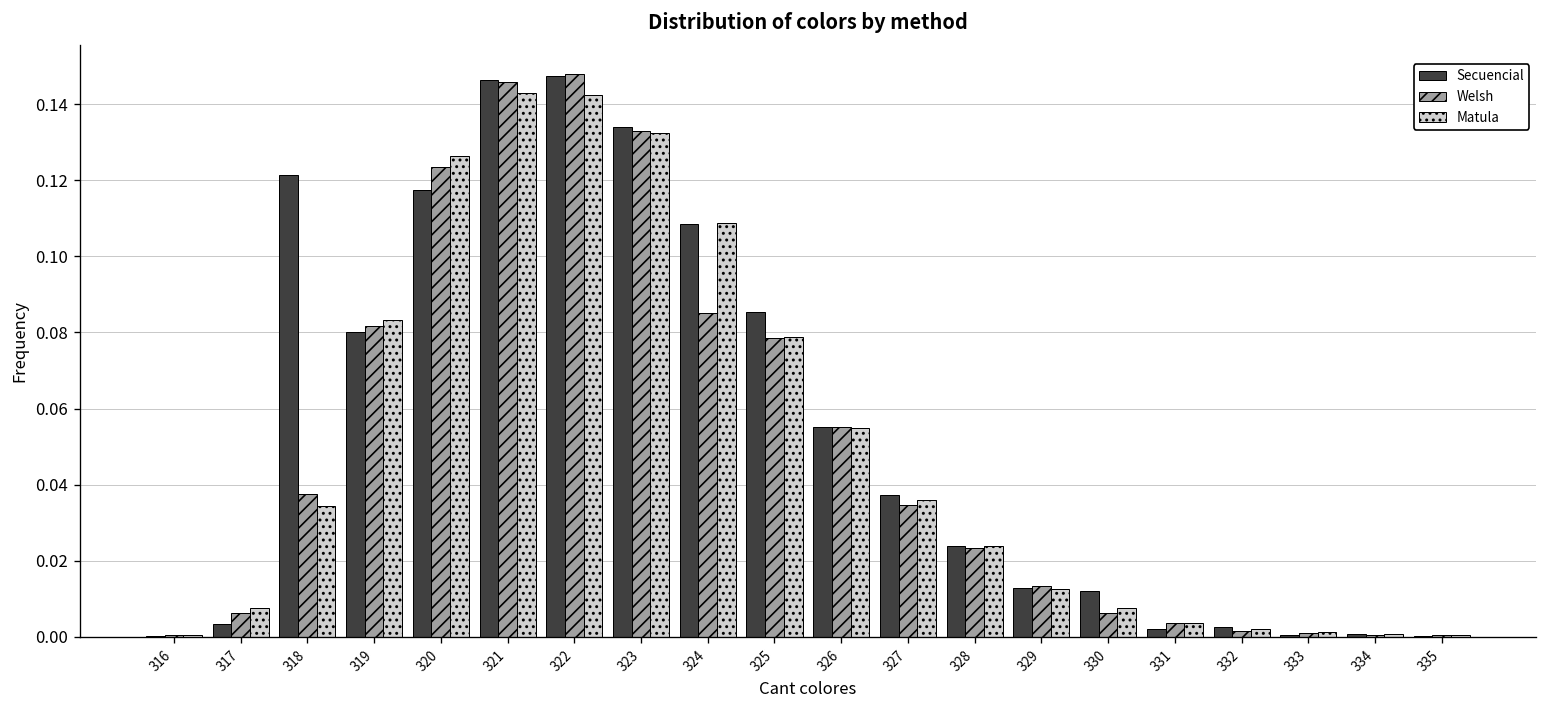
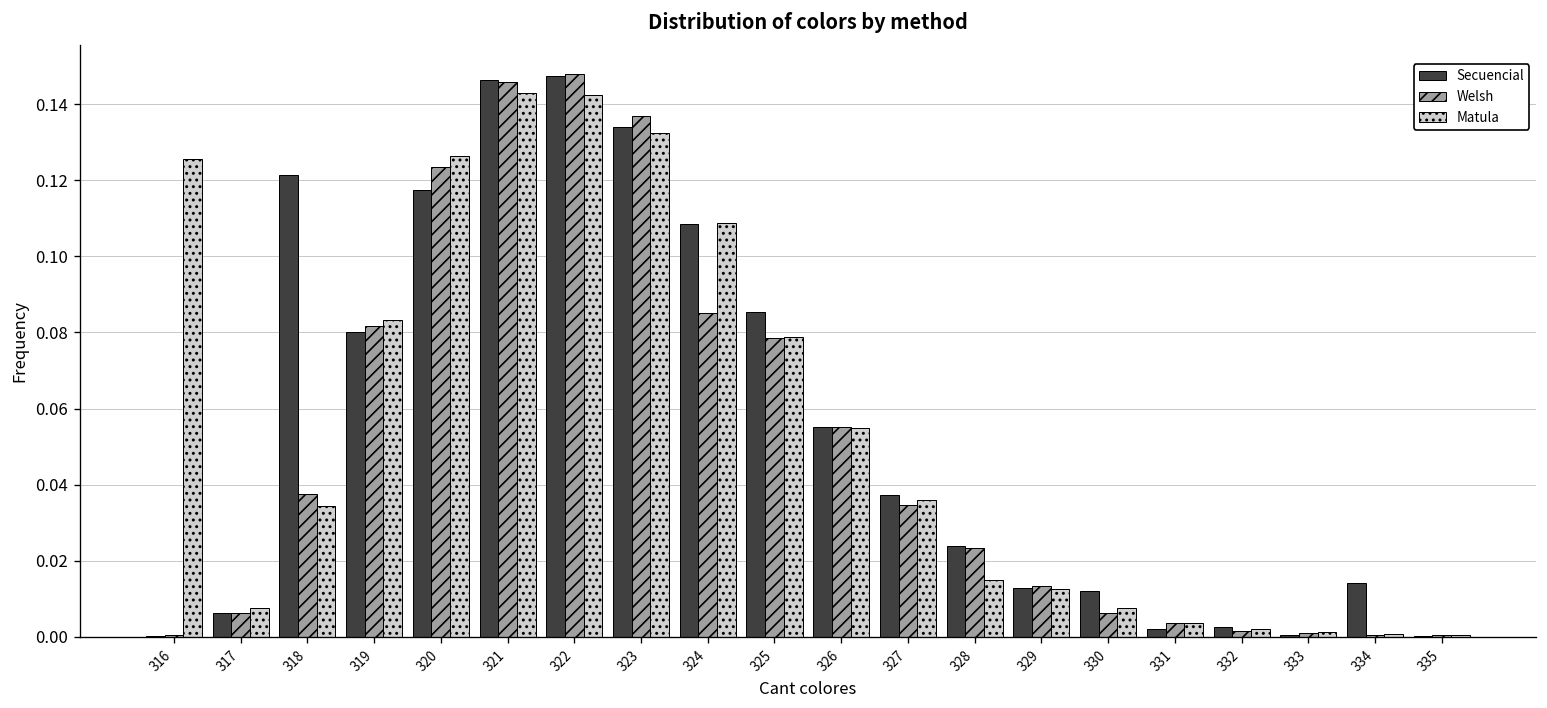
Matula, 316: 0.000 -> 0.126
Secuencial, 317: 0.003 -> 0.006
Welsh, 323: 0.133 -> 0.137
Matula, 328: 0.024 -> 0.015
Secuencial, 334: 0.001 -> 0.014
